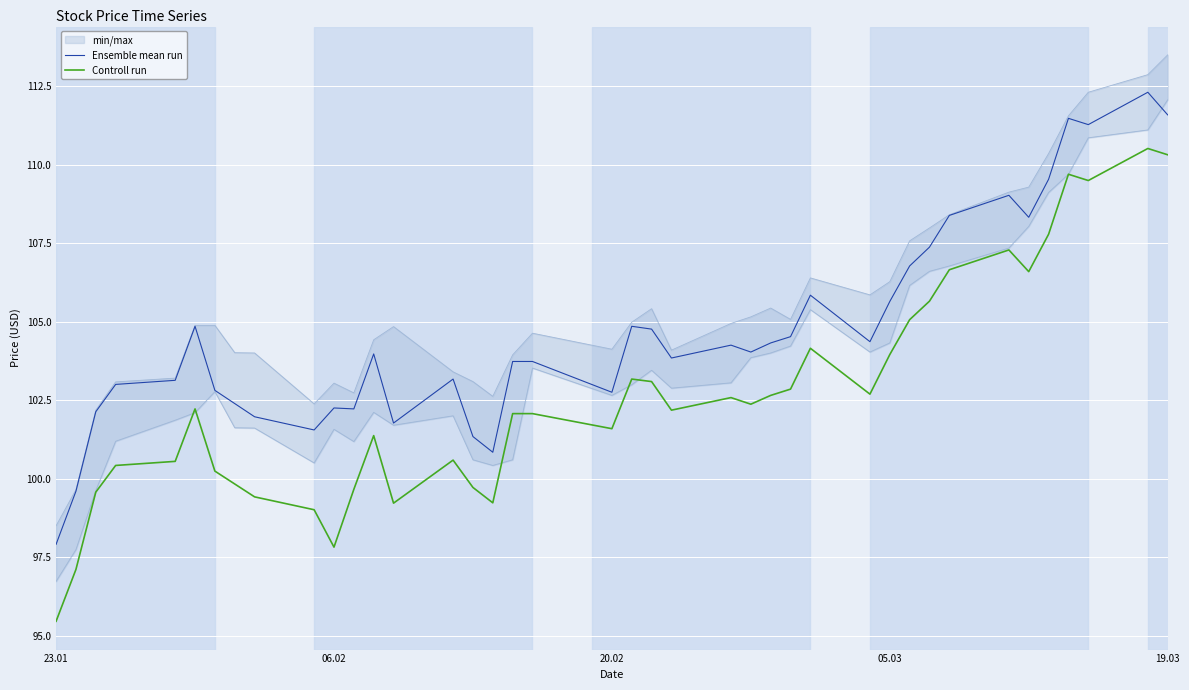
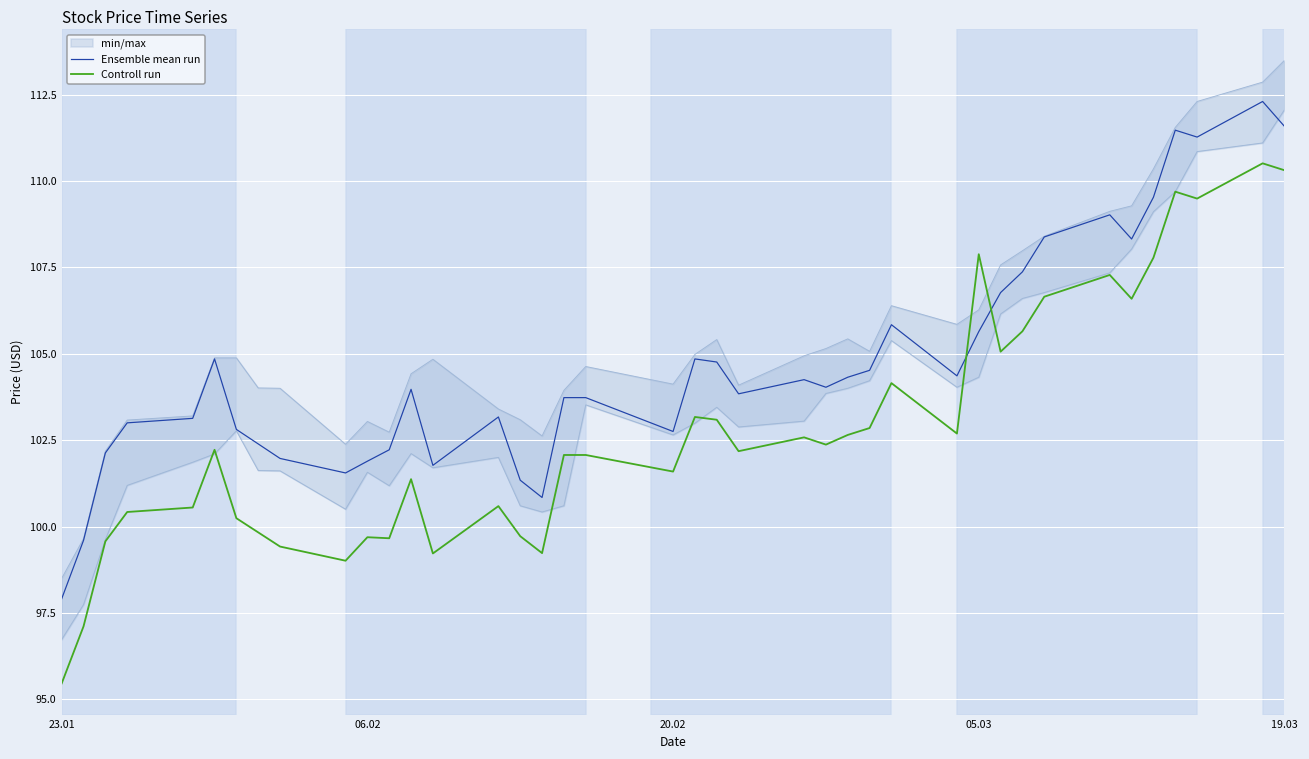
Ensemble mean run, 06.02: 102.3 -> 101.9
Controll run, 06.02: 97.8 -> 99.7
Controll run, 05.03: 104.0 -> 107.9
